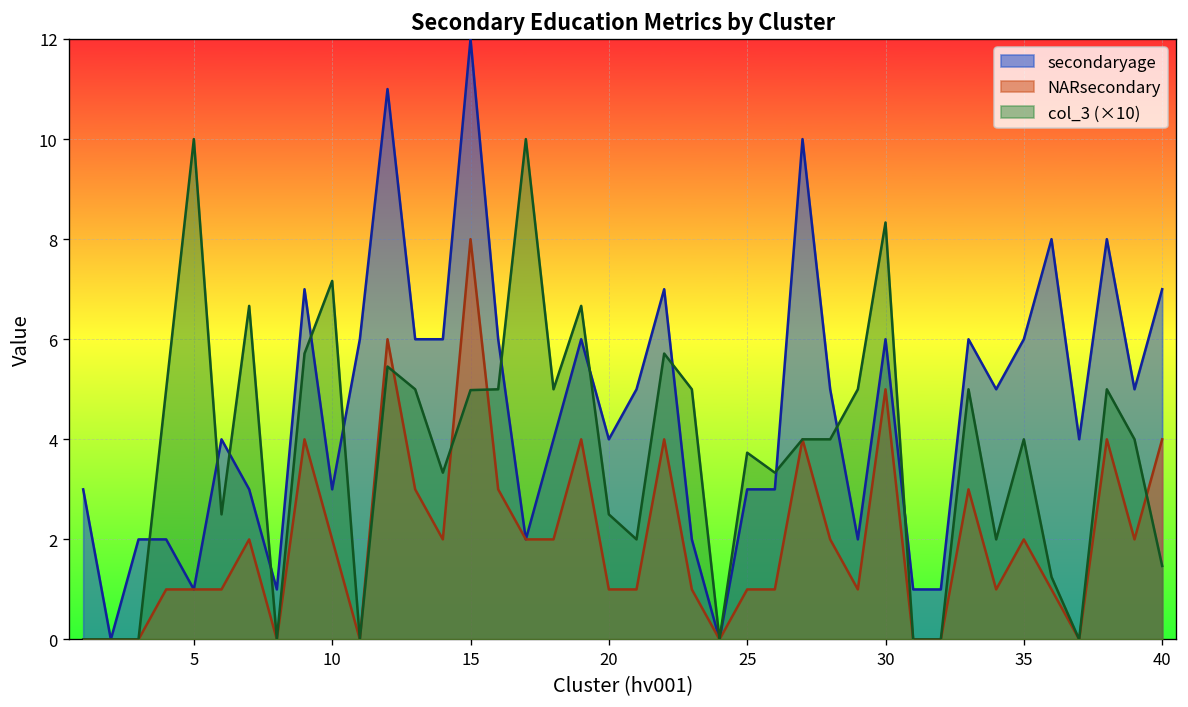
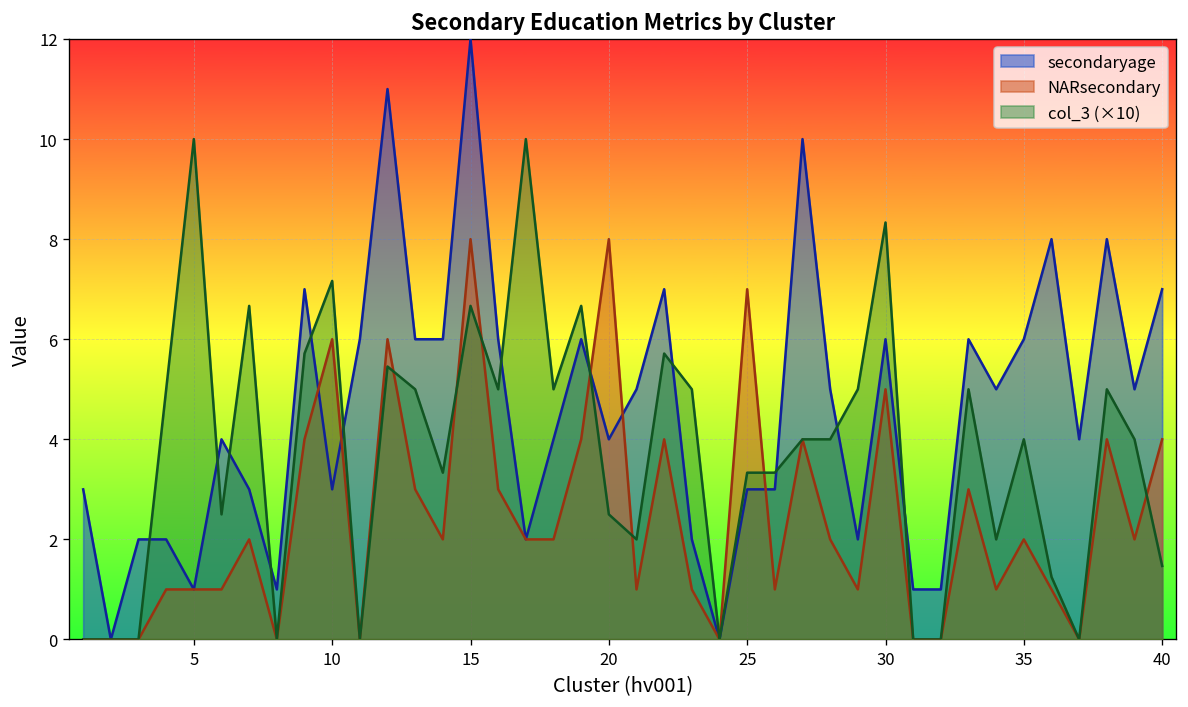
NARsecondary, 10: 2 -> 6
col_3 (×10), 15: 5.0 -> 6.7
NARsecondary, 20: 1 -> 8
NARsecondary, 25: 1 -> 7
col_3 (×10), 25: 3.7 -> 3.3
